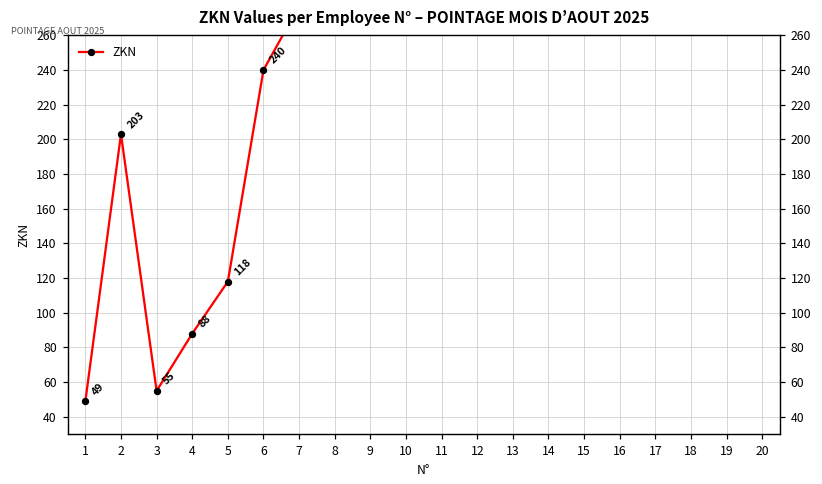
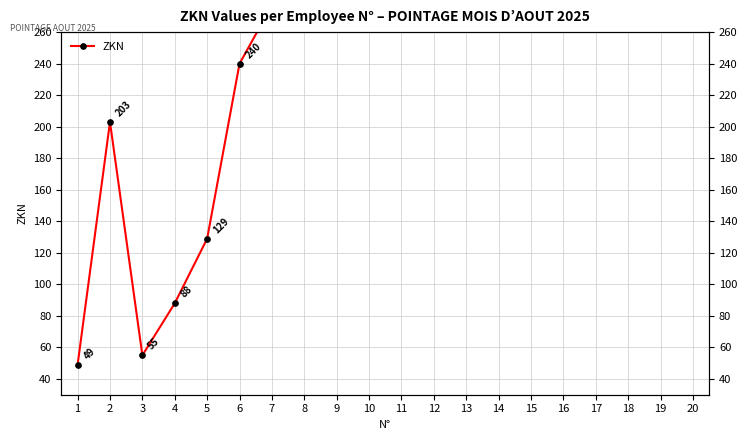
5: 118 -> 129
